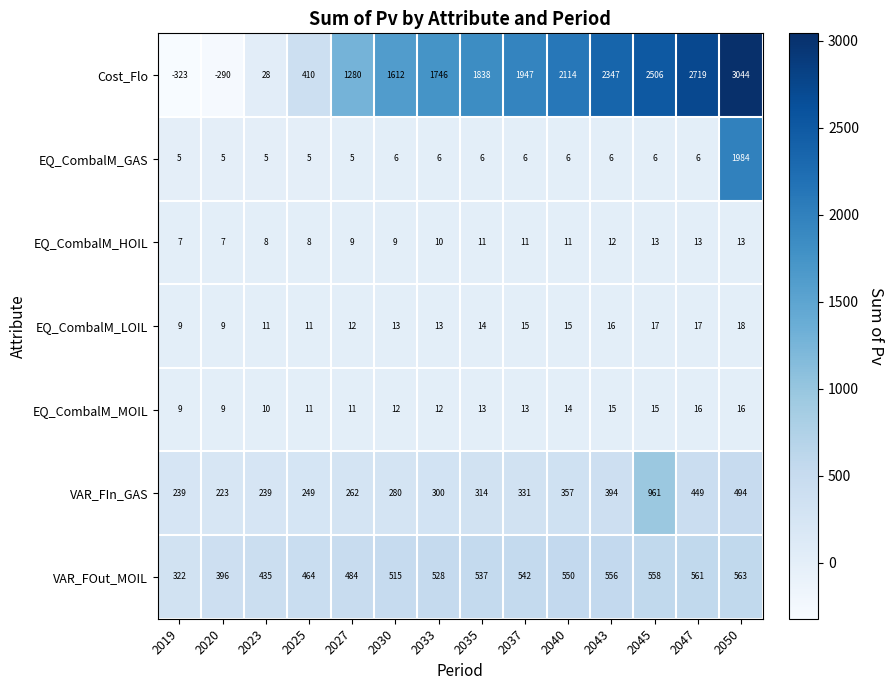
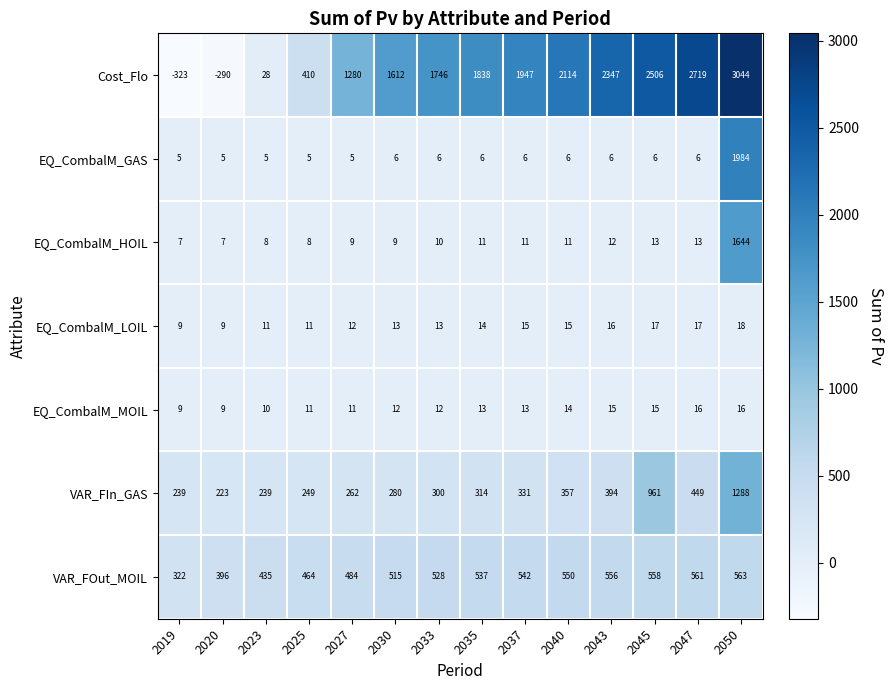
EQ_CombalM_HOIL, 2050: 13 -> 1644
VAR_FIn_GAS, 2050: 494 -> 1288
